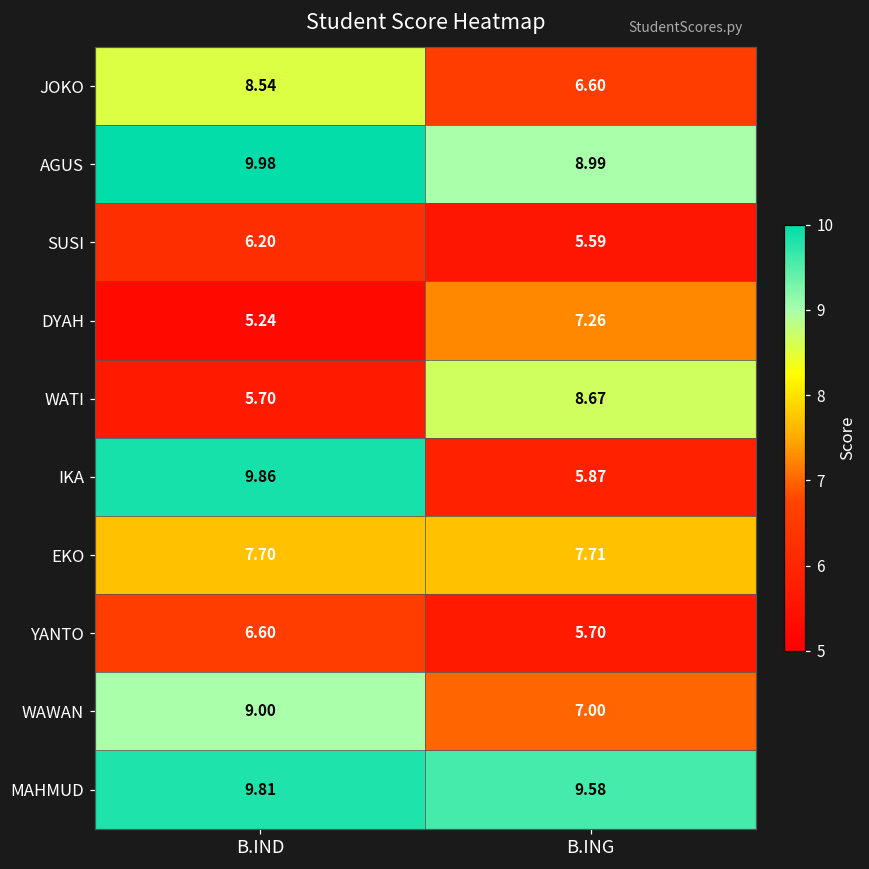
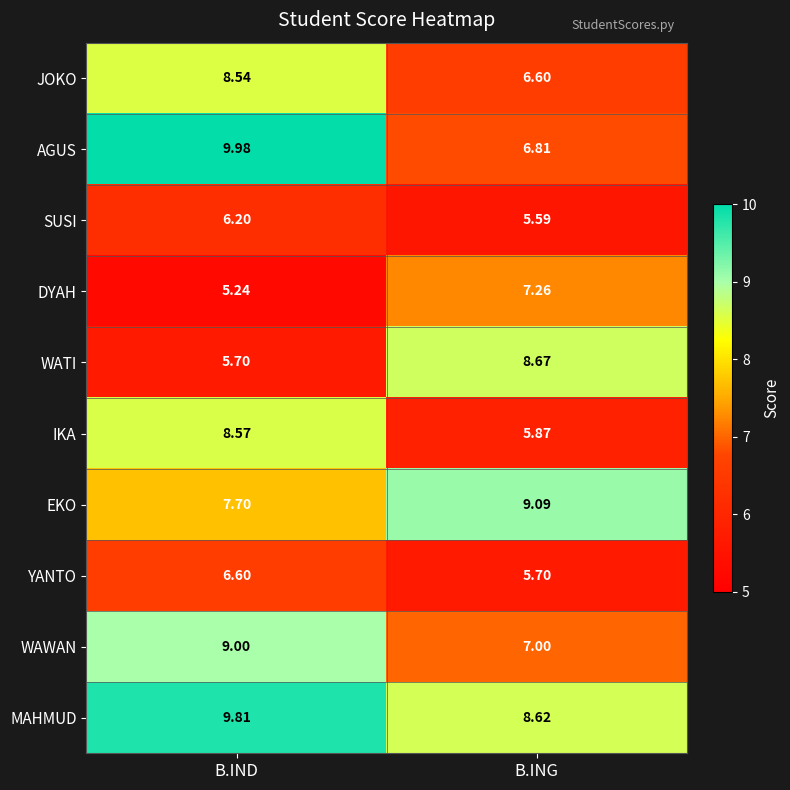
AGUS, B.ING: 8.99 -> 6.81
IKA, B.IND: 9.86 -> 8.57
EKO, B.ING: 7.71 -> 9.09
MAHMUD, B.ING: 9.58 -> 8.62
